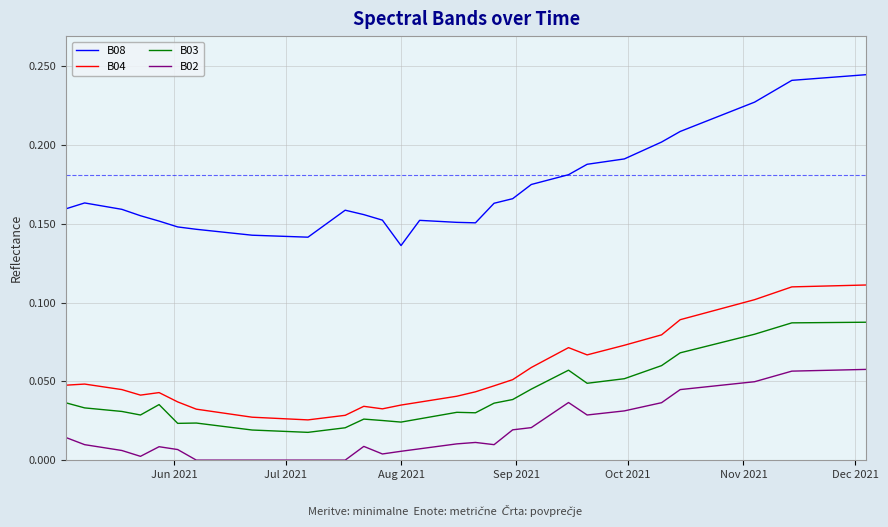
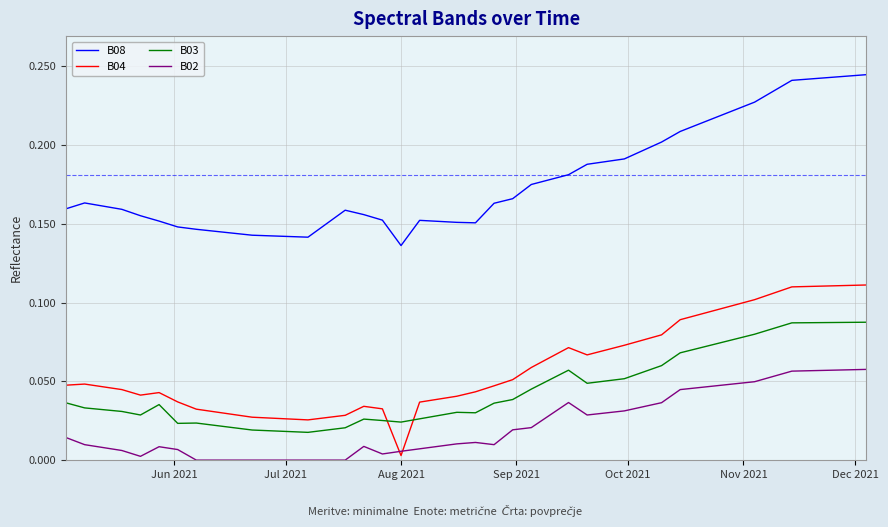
B04, Aug 2021: 0.035 -> 0.003
